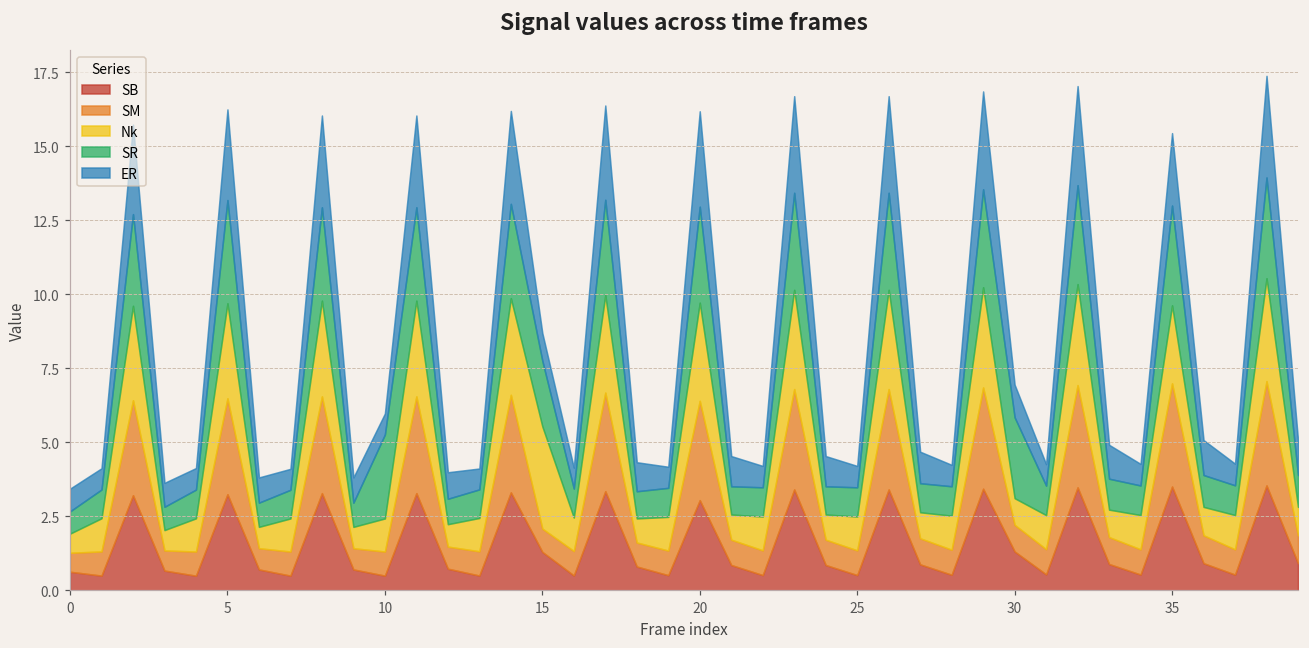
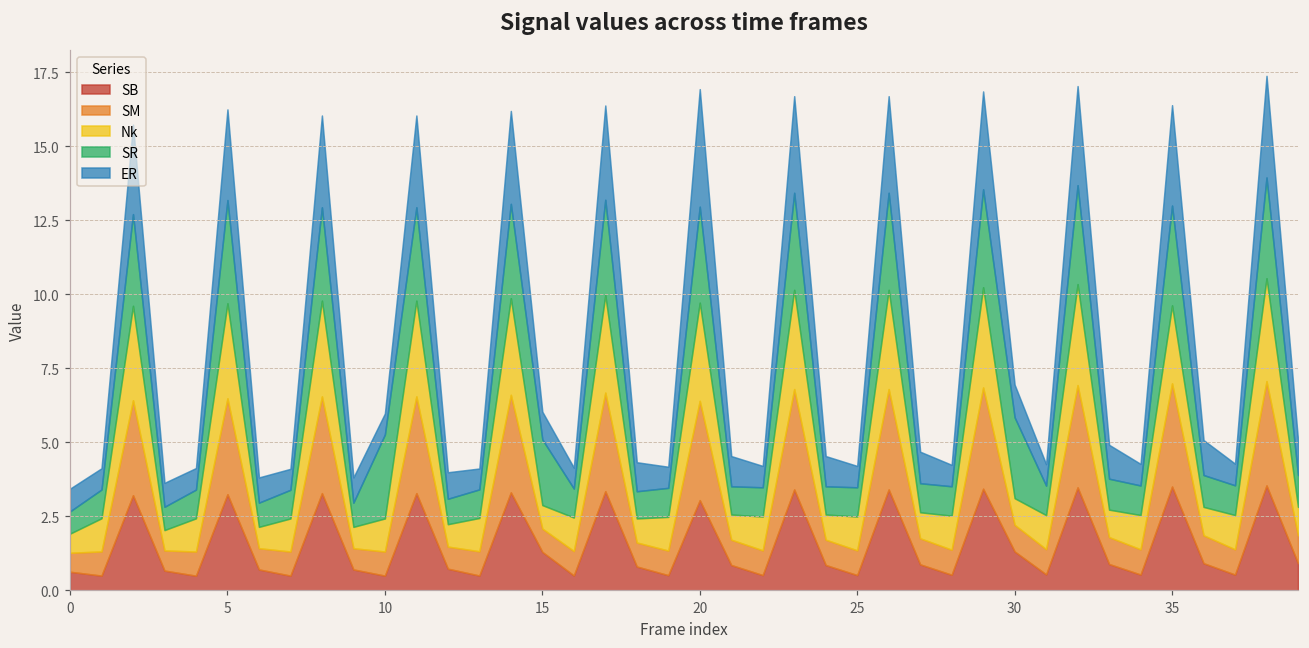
Nk, 15: 3.5 -> 0.8
ER, 20: 3.2 -> 4.0
ER, 35: 2.4 -> 3.4
